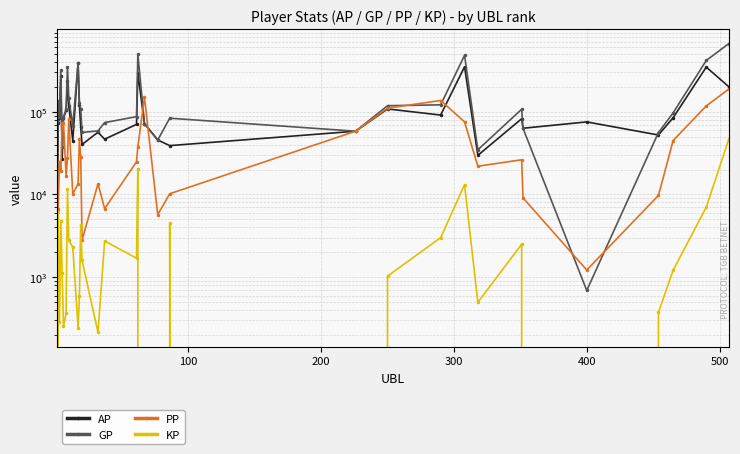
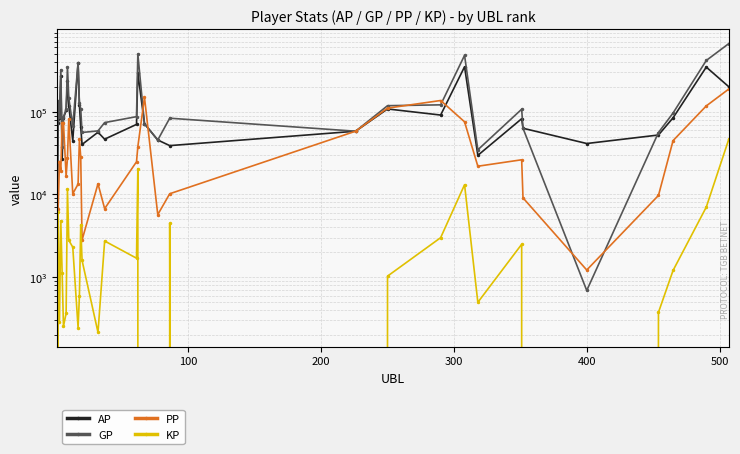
AP, 400: 80000 -> 40000
